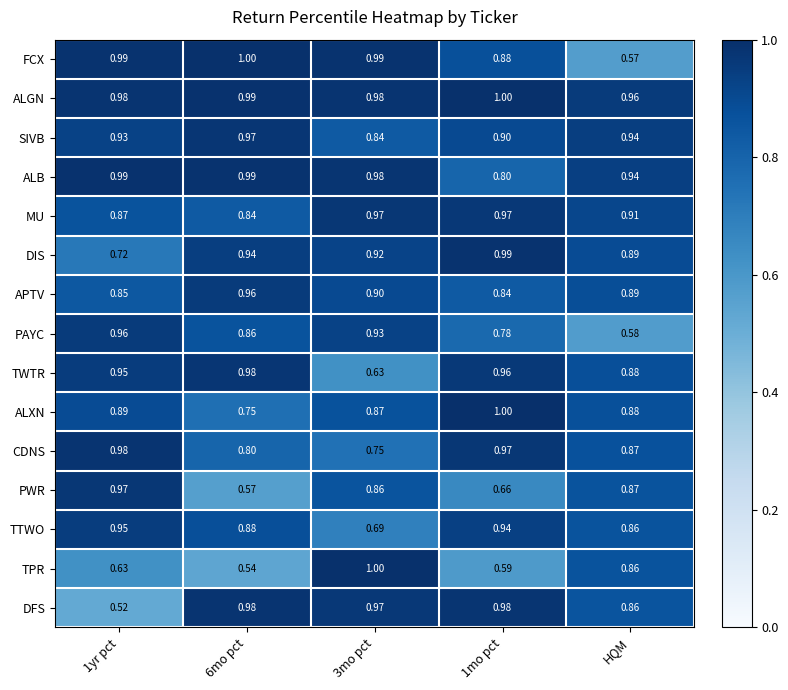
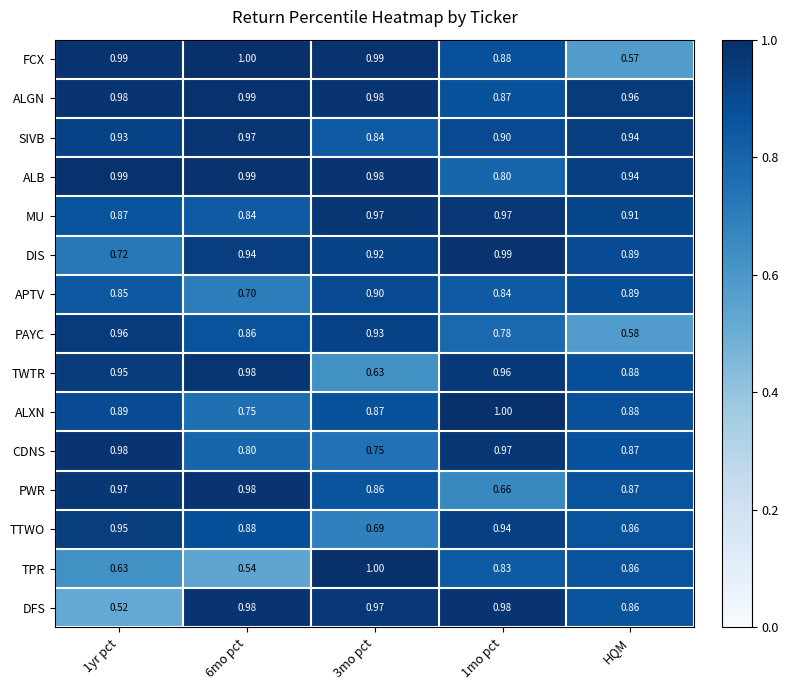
ALGN, 1mo pct: 1.00 -> 0.87
APTV, 6mo pct: 0.96 -> 0.70
PWR, 6mo pct: 0.57 -> 0.98
TPR, 1mo pct: 0.59 -> 0.83
